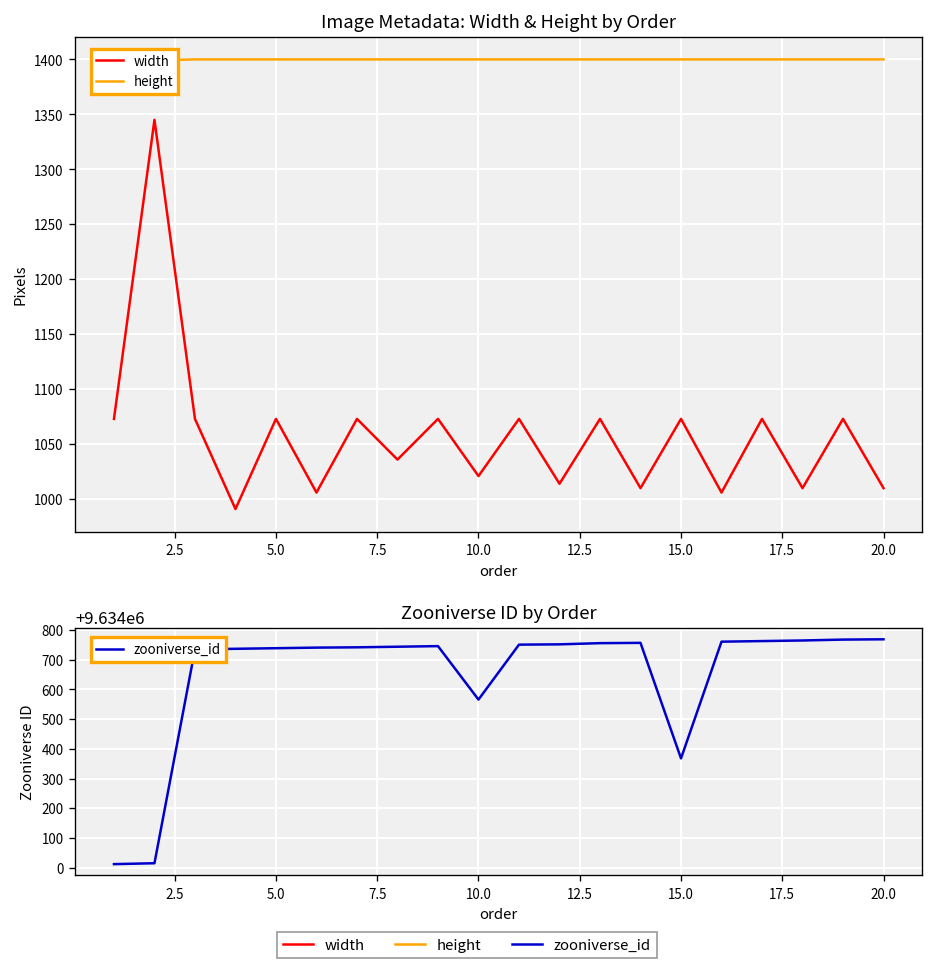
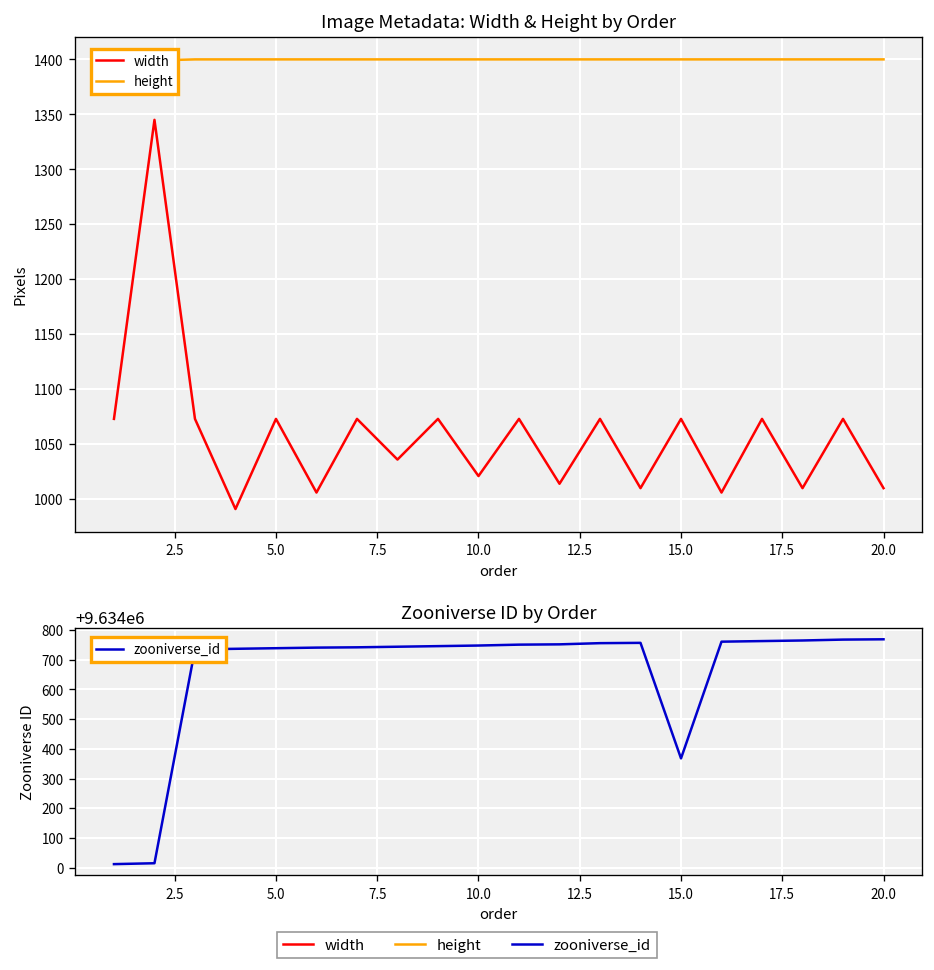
Zooniverse ID by Order, 10.0: 9634570 -> 9634750
